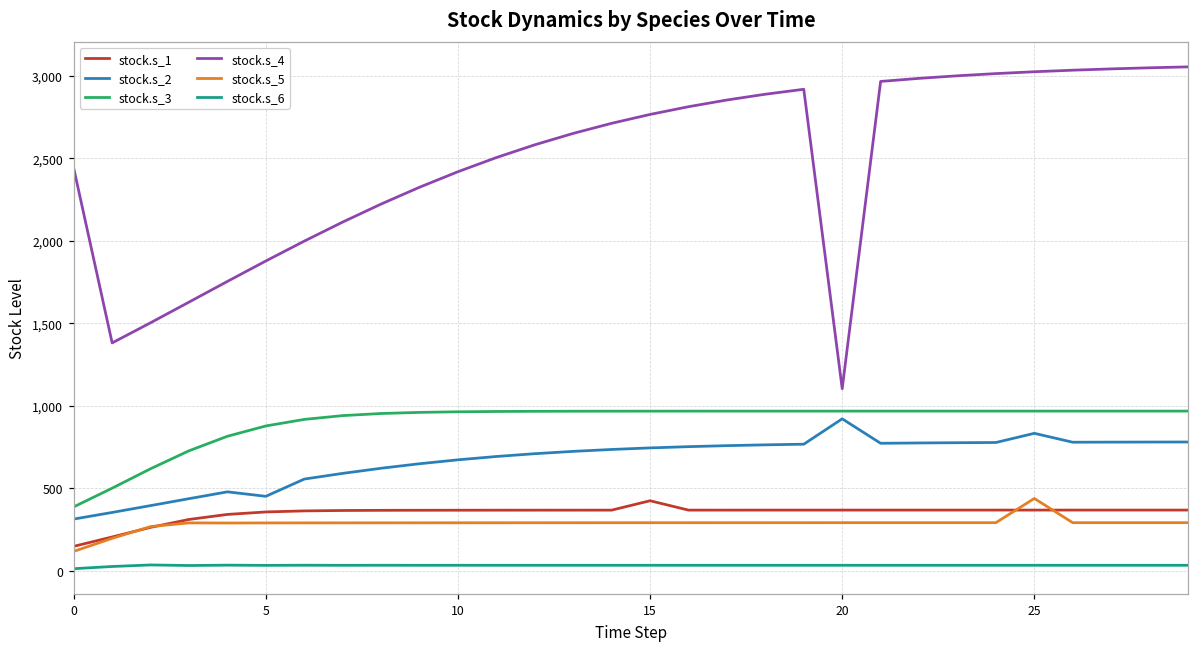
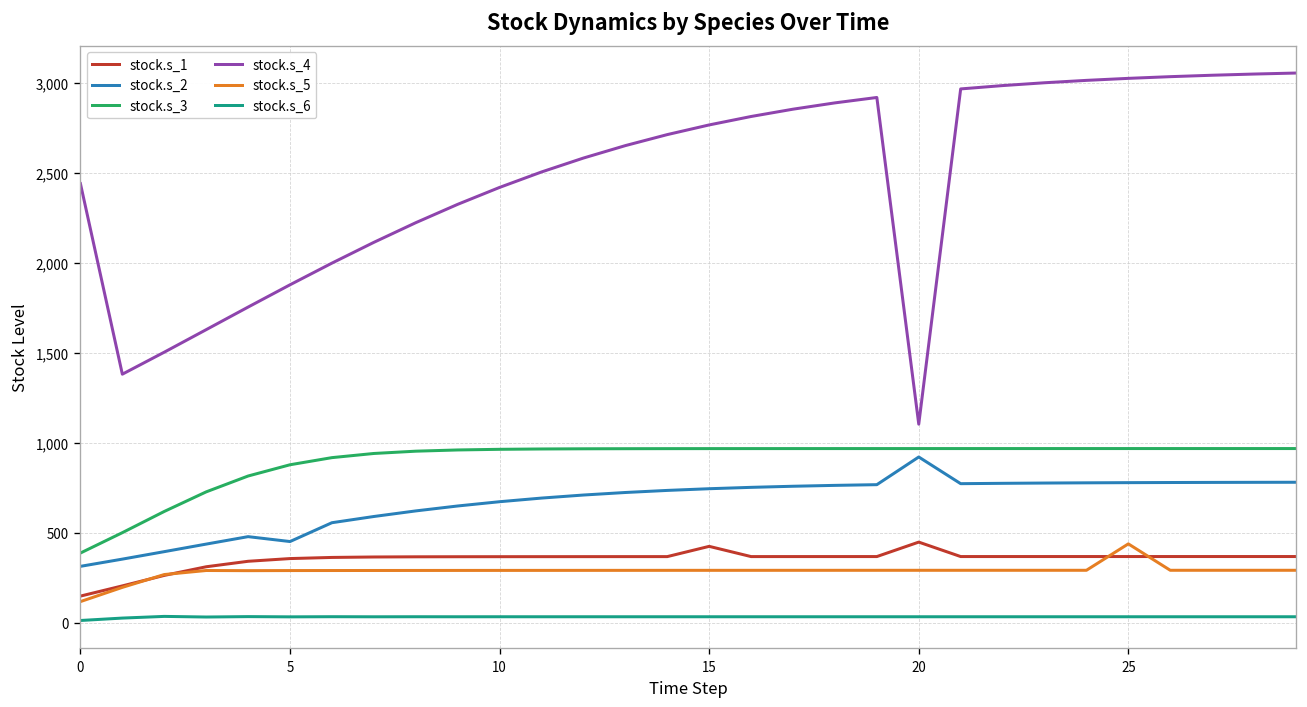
stock.s_1, 20: 370 -> 450
stock.s_2, 25: 830 -> 780
